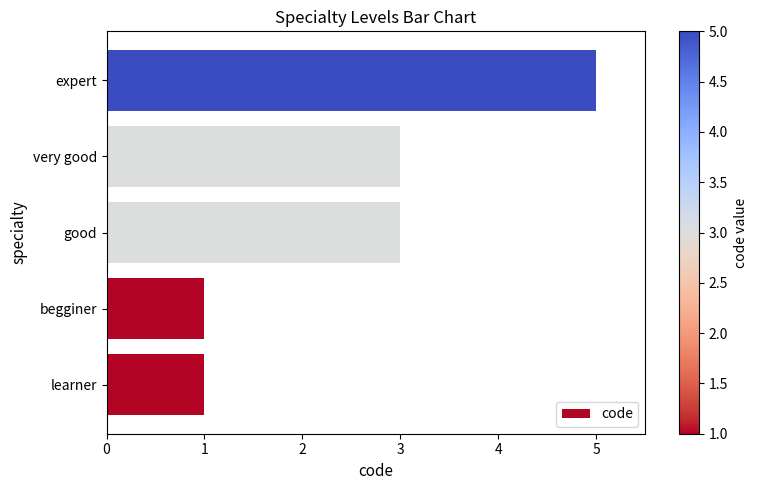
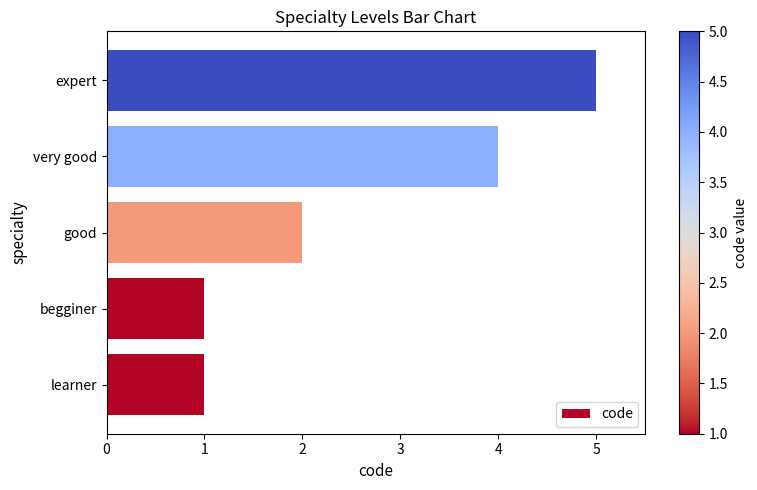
very good: 3 -> 4
good: 3 -> 2
